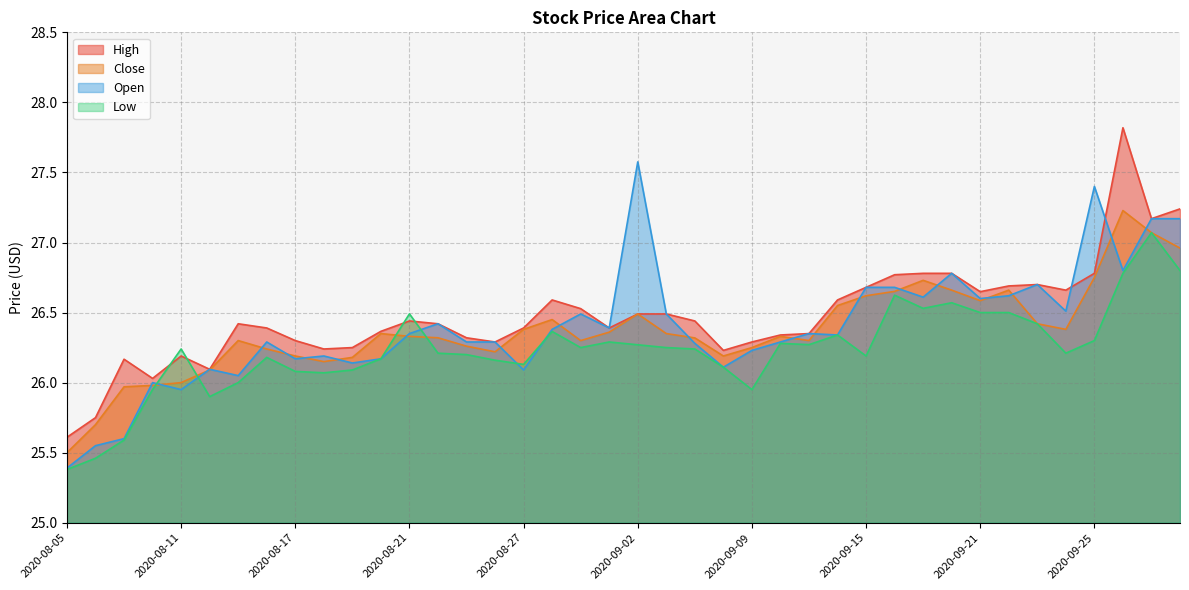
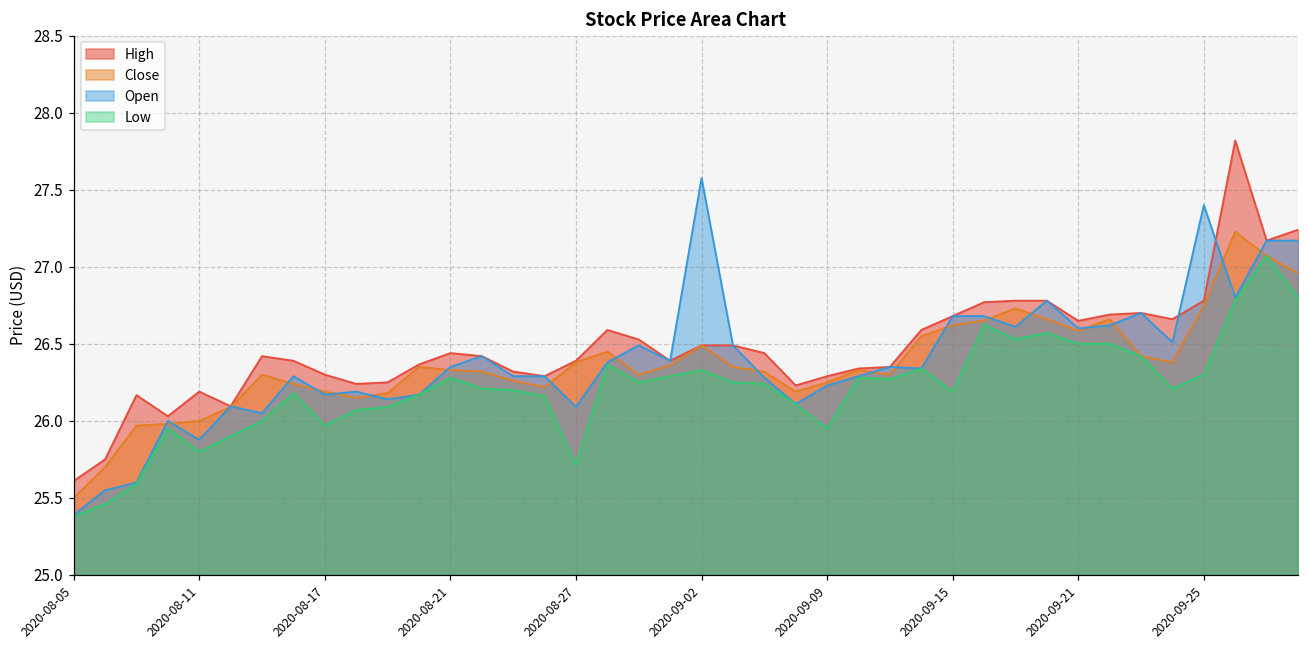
Open, 2020-08-11: 25.95 -> 25.88
Low, 2020-08-11: 26.24 -> 25.80
Low, 2020-08-17: 26.08 -> 25.97
Low, 2020-08-21: 26.49 -> 26.28
Low, 2020-08-27: 26.13 -> 25.71
Low, 2020-09-02: 26.27 -> 26.33
